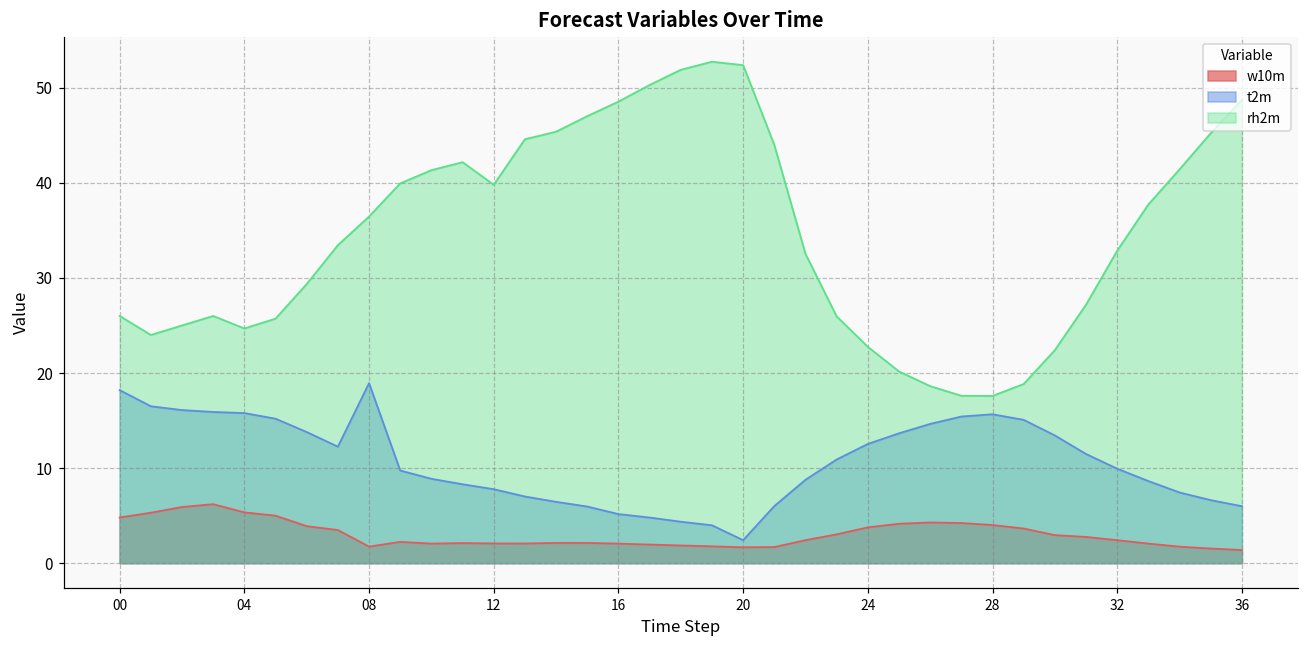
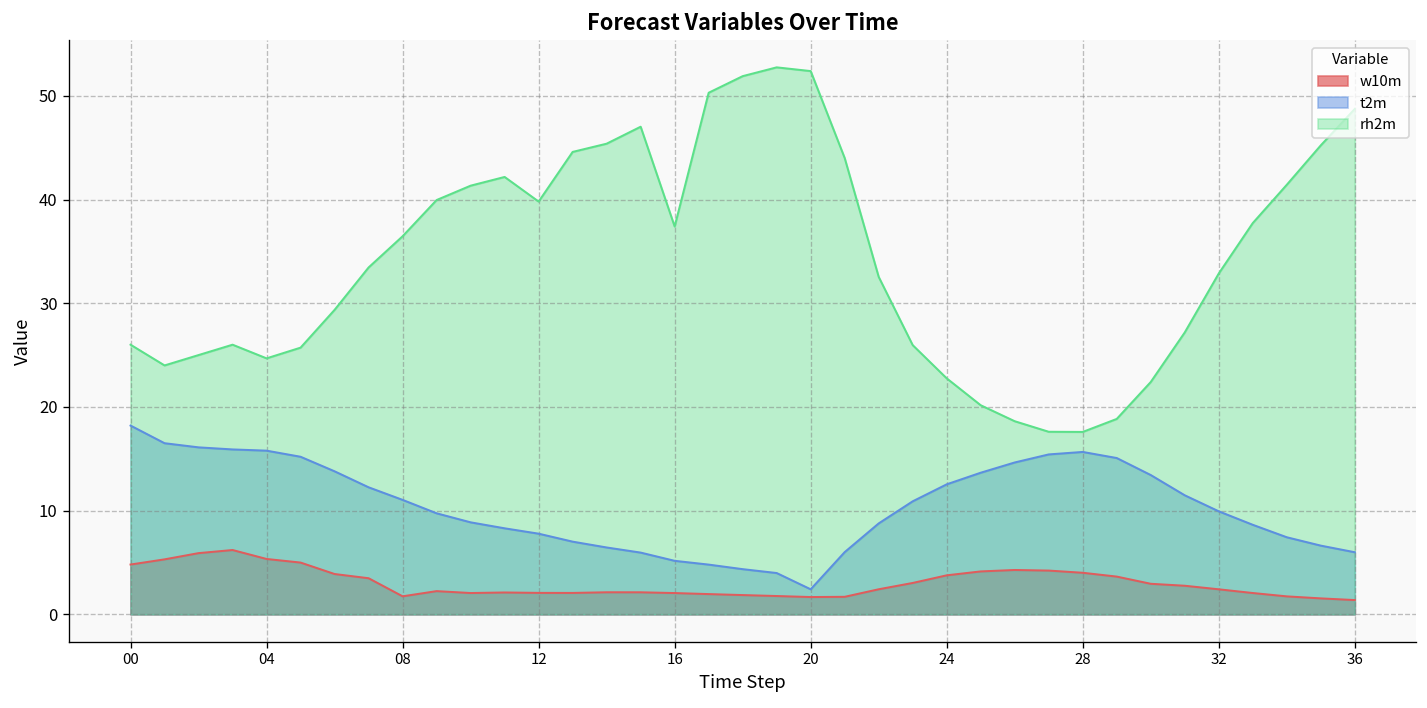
t2m, 08: 19 -> 11
rh2m, 16: 49 -> 37
